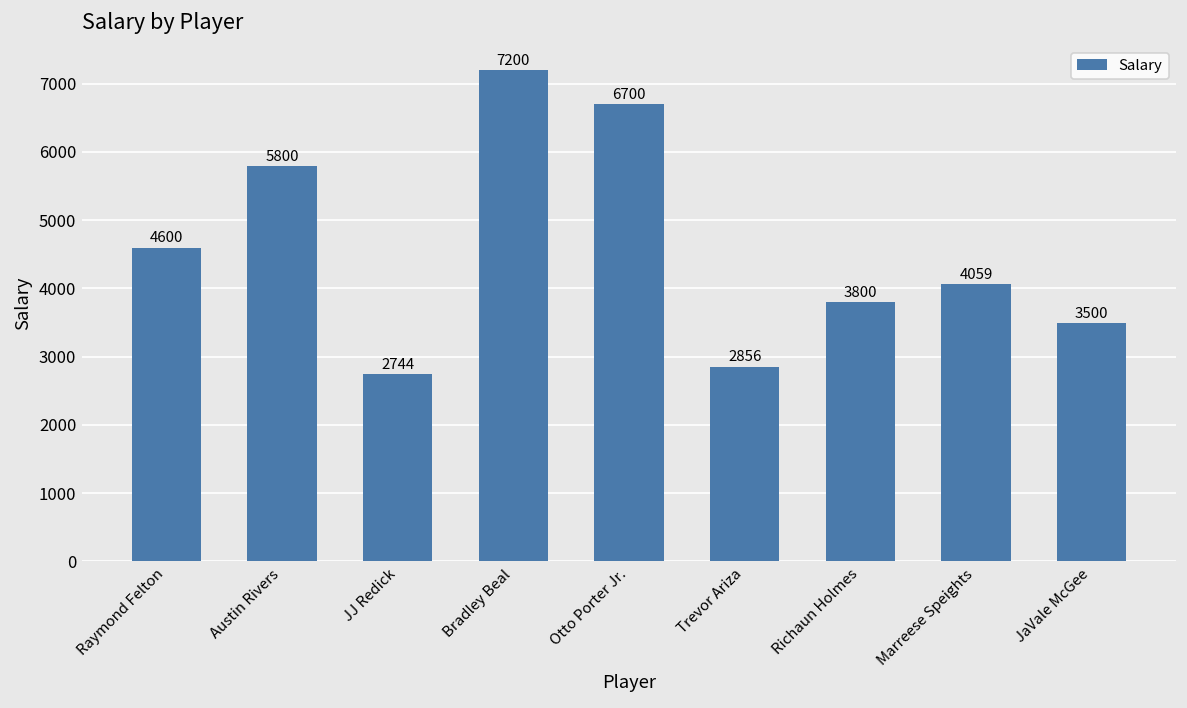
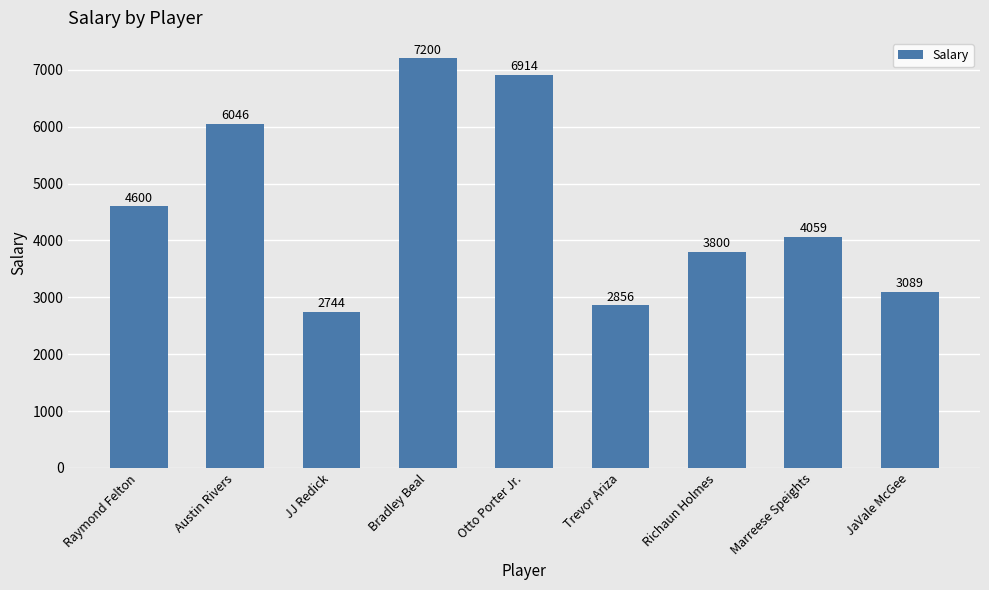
Austin Rivers: 5800 -> 6046
Otto Porter Jr.: 6700 -> 6914
JaVale McGee: 3500 -> 3089
